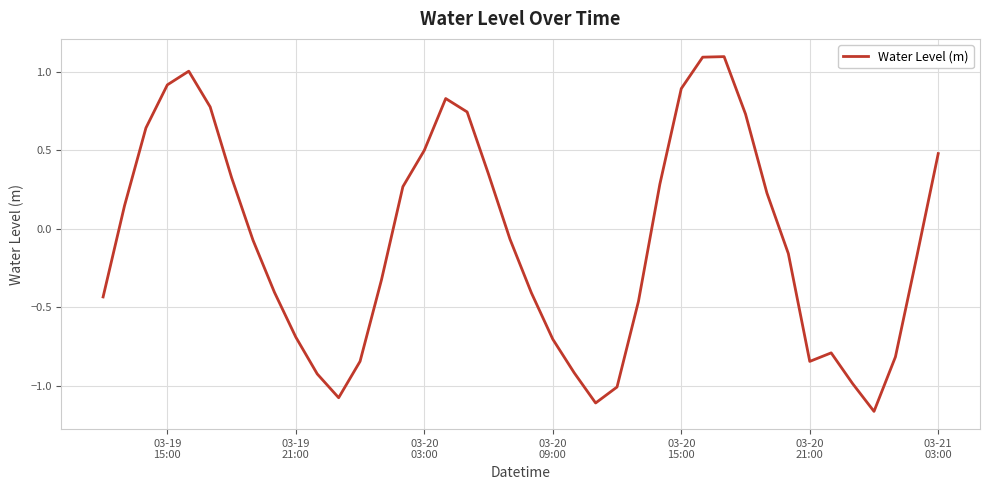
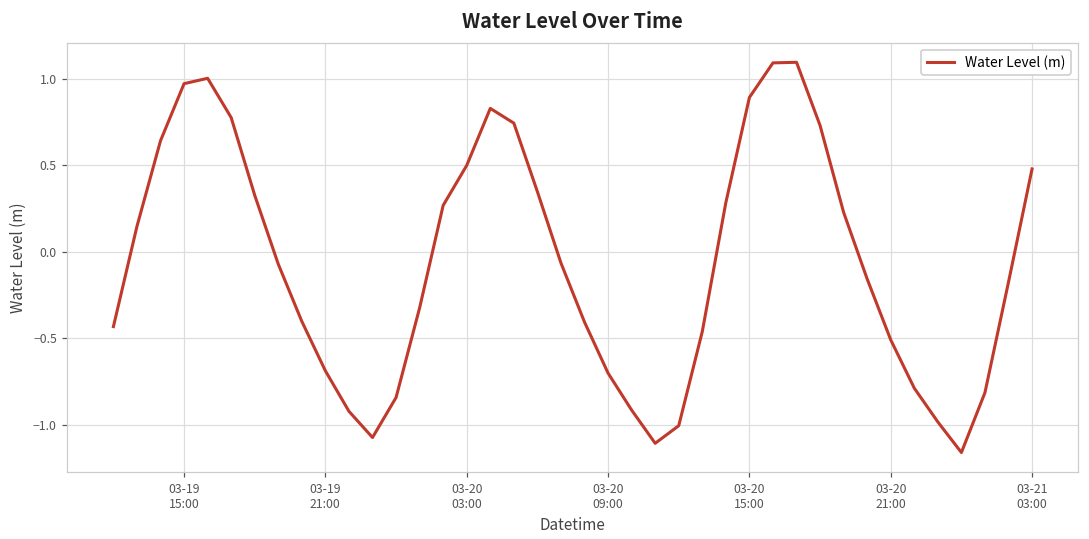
03-19 15:00: 0.92 -> 0.97
03-20 21:00: -0.84 -> -0.51
